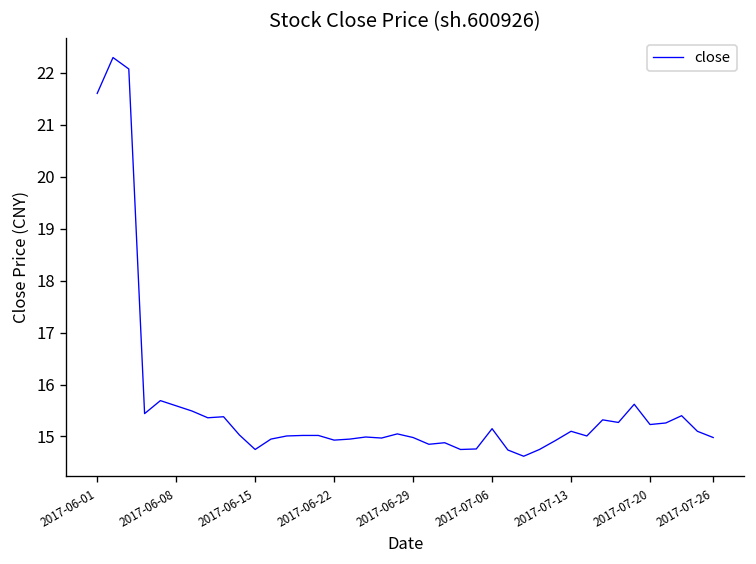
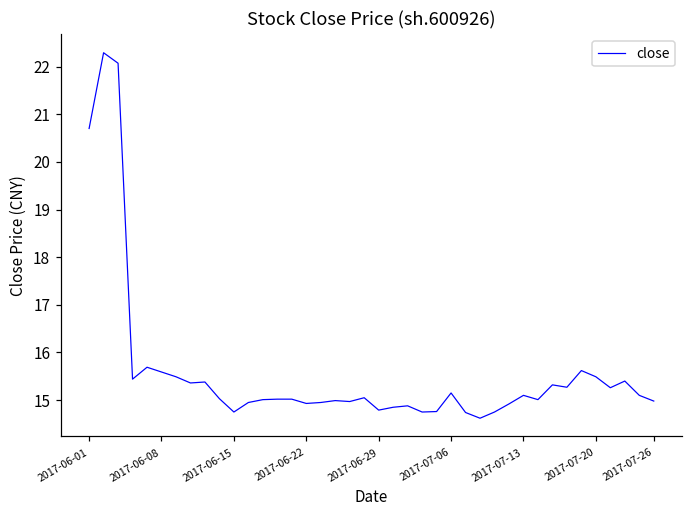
2017-06-01: 21.6 -> 20.7
2017-06-29: 15.0 -> 14.8
2017-07-20: 15.2 -> 15.5
